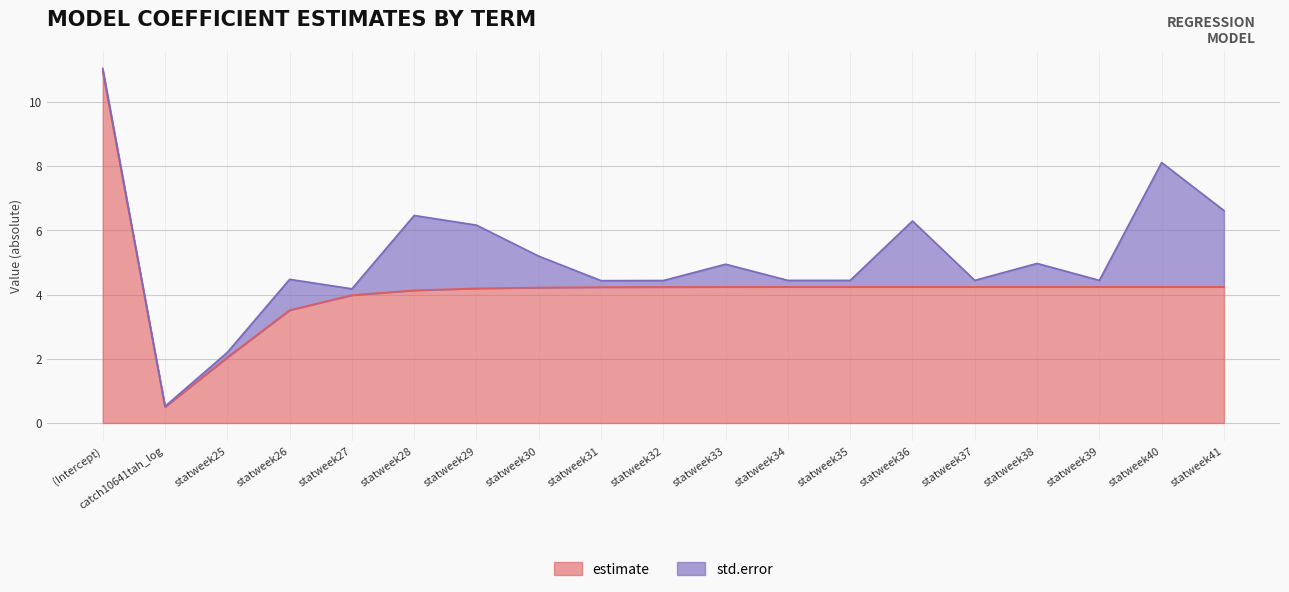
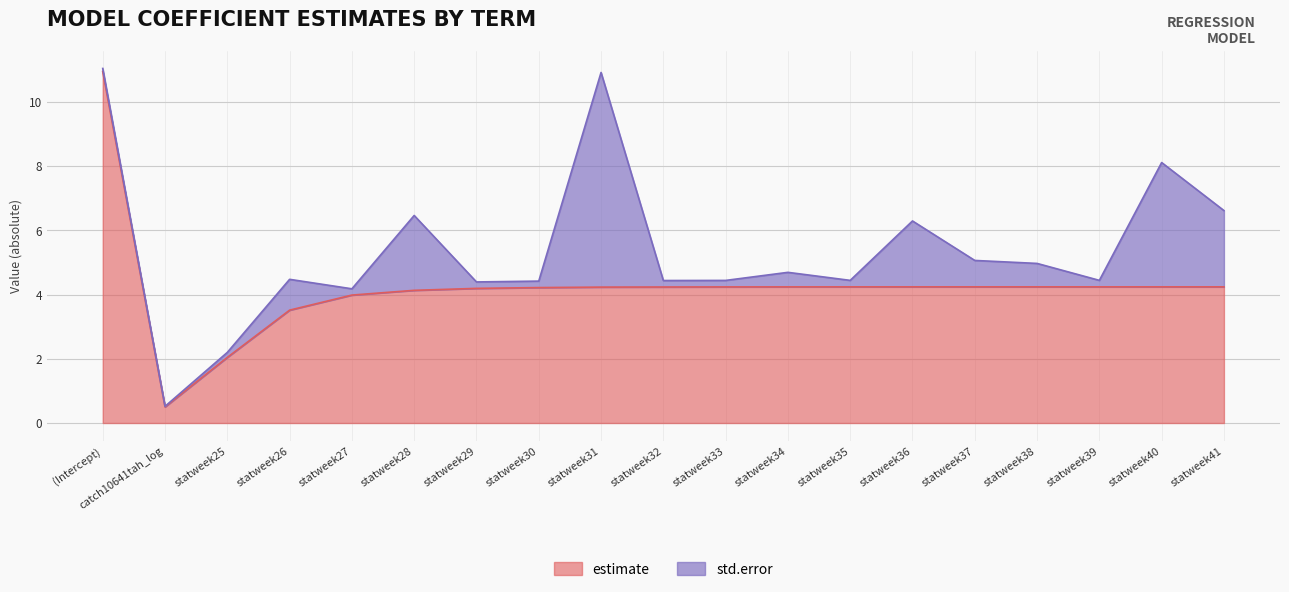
std.error, statweek29: 2.0 -> 0.2
std.error, statweek30: 1.0 -> 0.2
std.error, statweek31: 0.2 -> 6.7
std.error, statweek33: 0.7 -> 0.2
std.error, statweek34: 0.2 -> 0.5
std.error, statweek37: 0.2 -> 0.8
